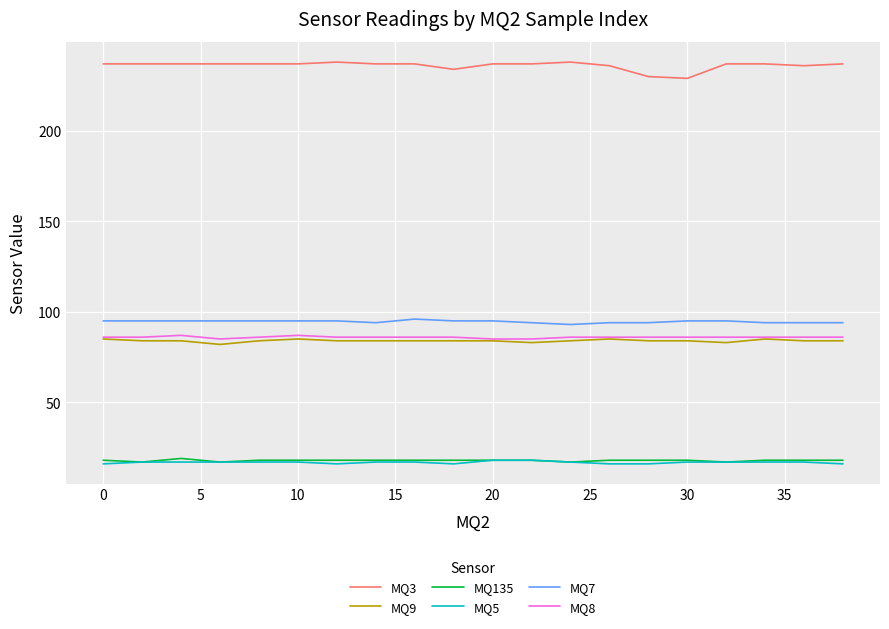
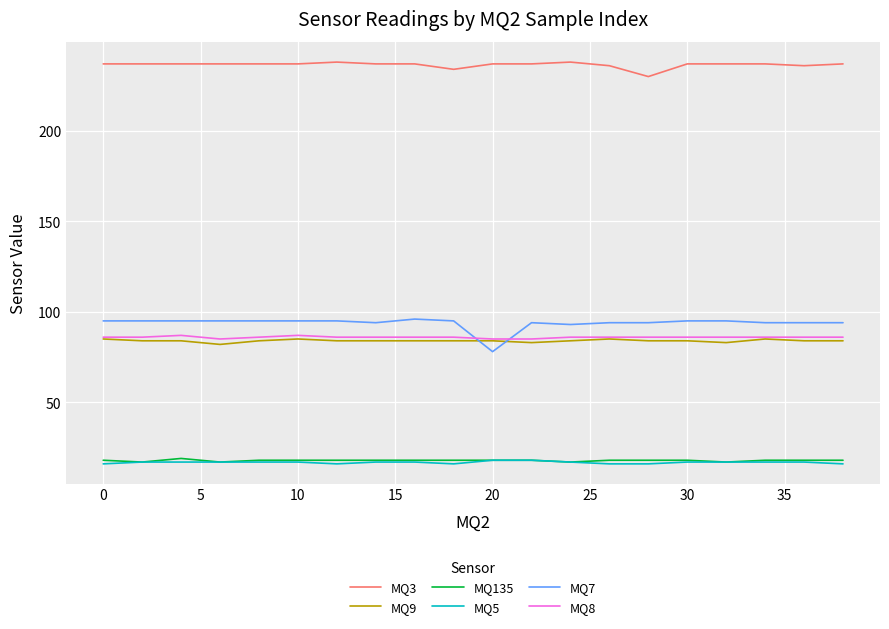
MQ7, 20: 95 -> 78
MQ3, 30: 229 -> 237
